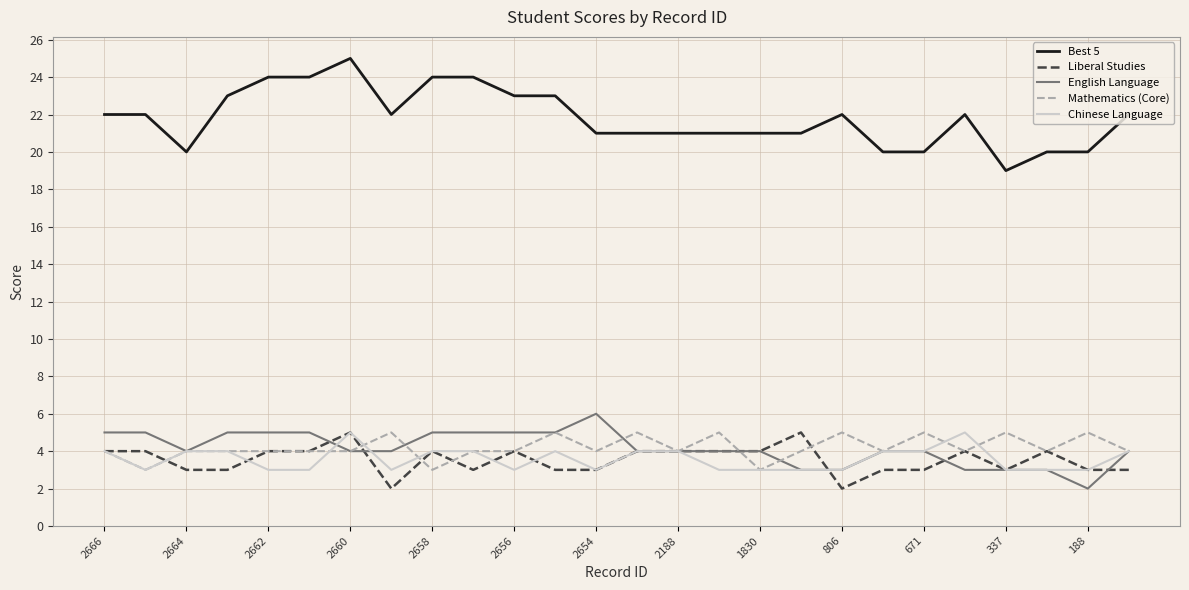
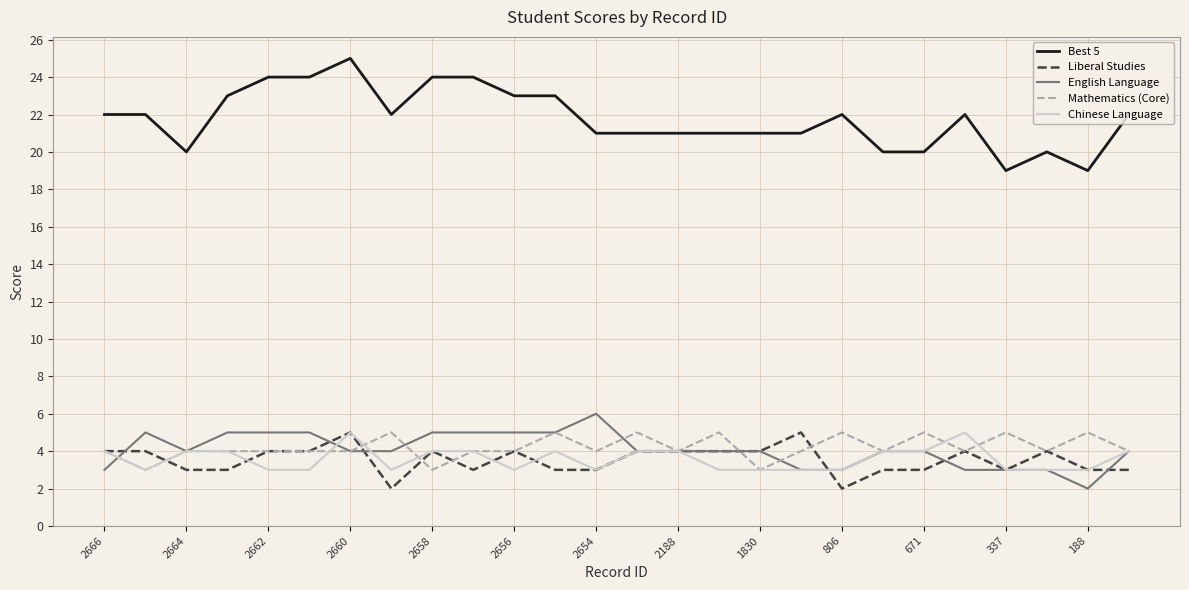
English Language, 2666: 5 -> 3
Best 5, 188: 20 -> 19
